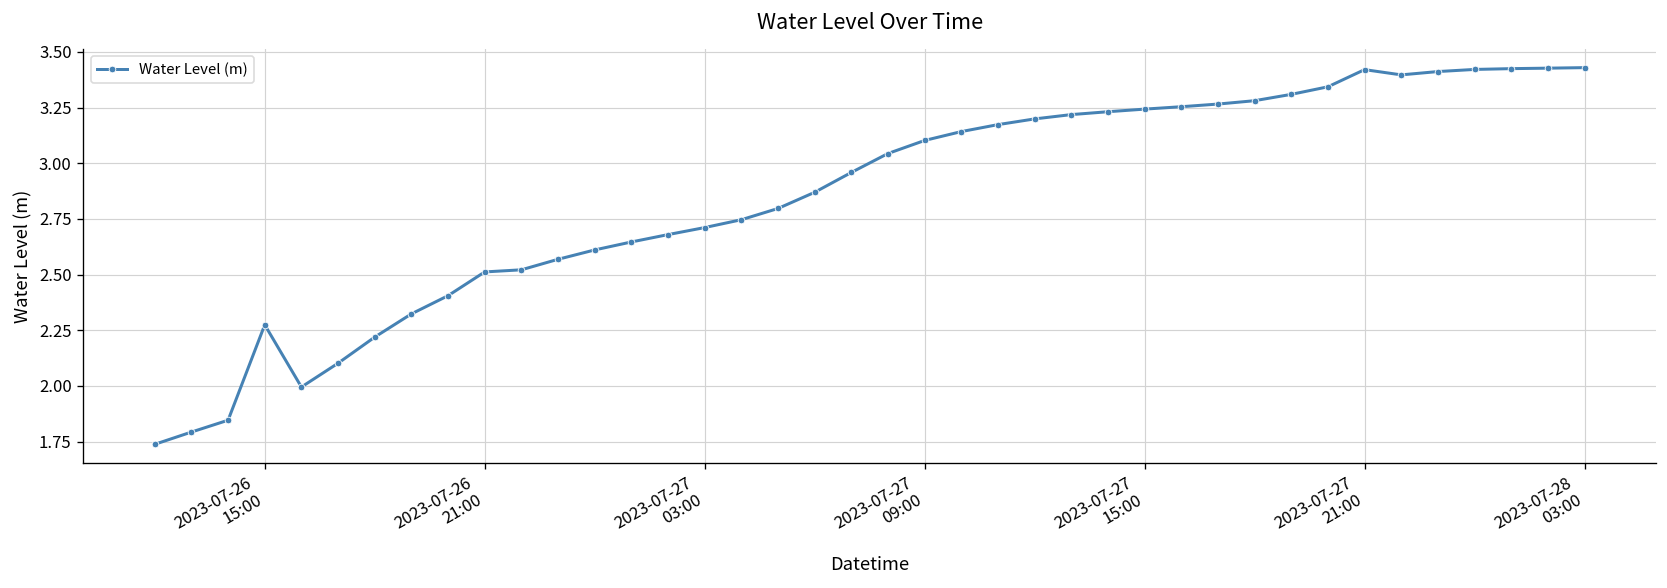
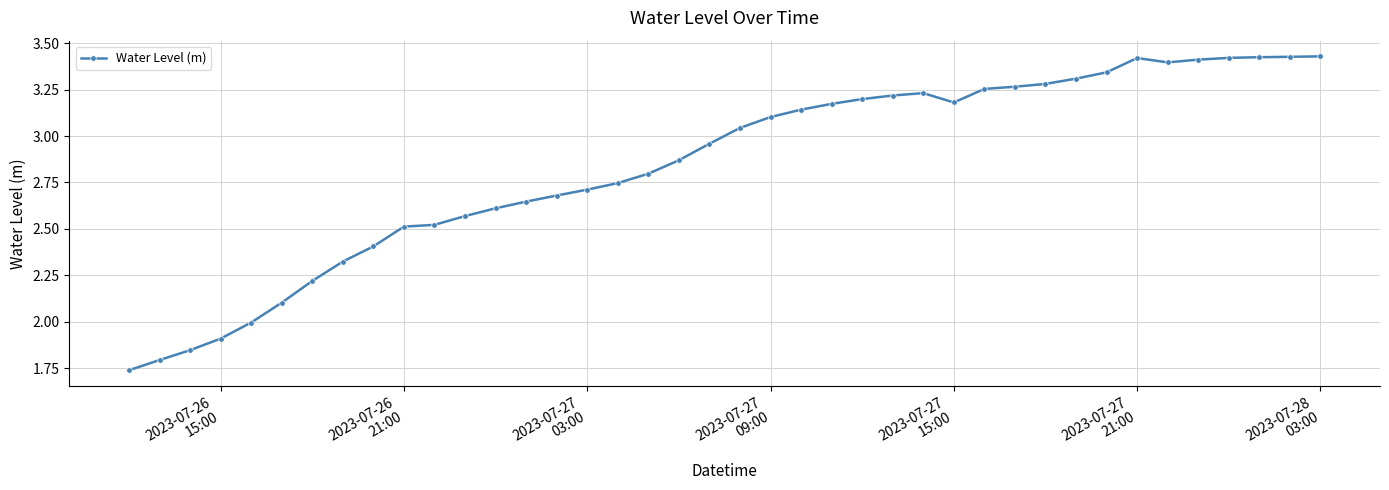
2023-07-26 15:00: 2.27 -> 1.91
2023-07-27 15:00: 3.24 -> 3.18
